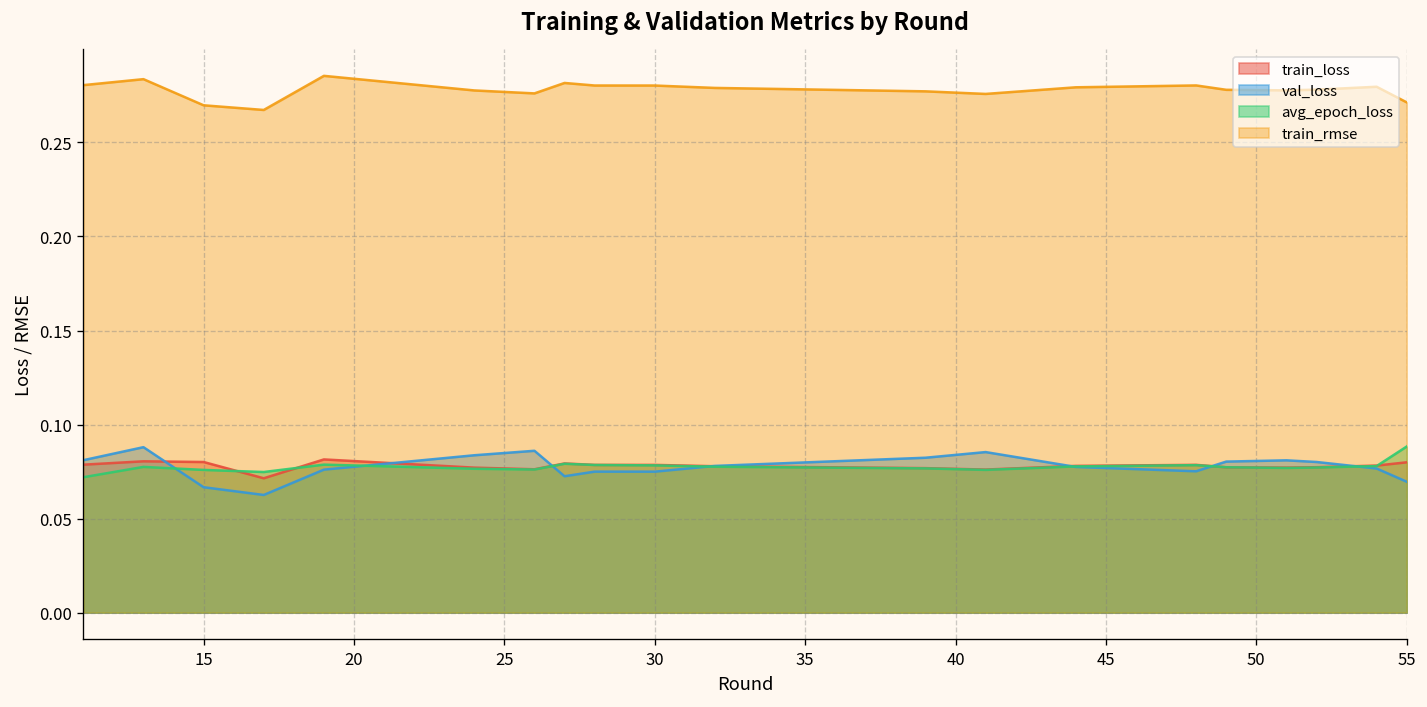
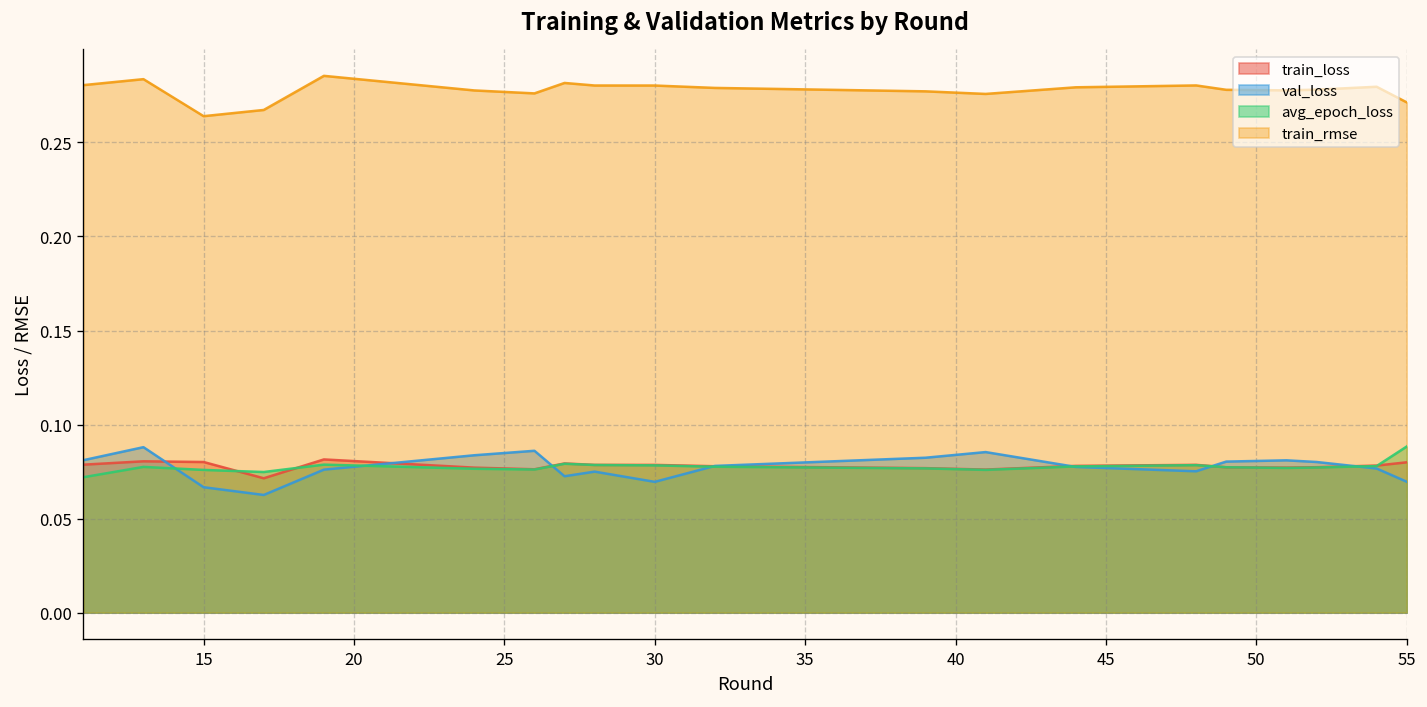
train_rmse, 15: 0.270 -> 0.264
val_loss, 30: 0.075 -> 0.070
